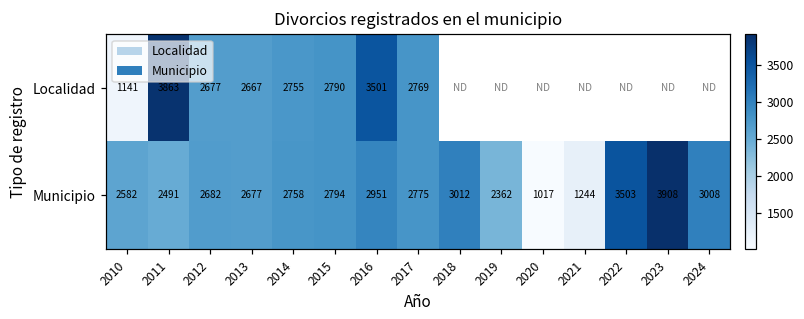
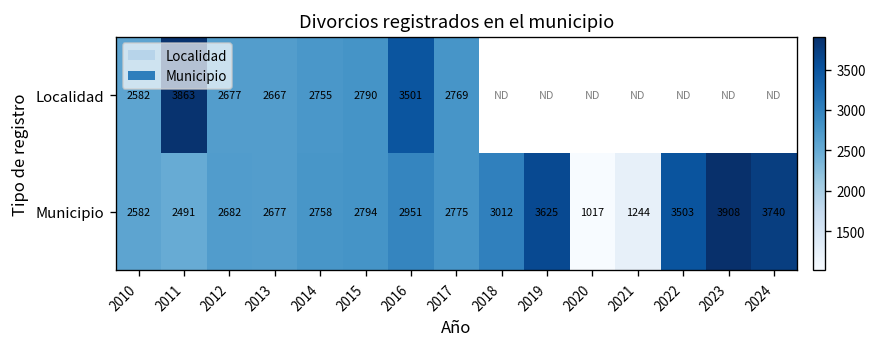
Localidad, 2010: 1141 -> 2582
Municipio, 2019: 2362 -> 3625
Municipio, 2024: 3008 -> 3740
